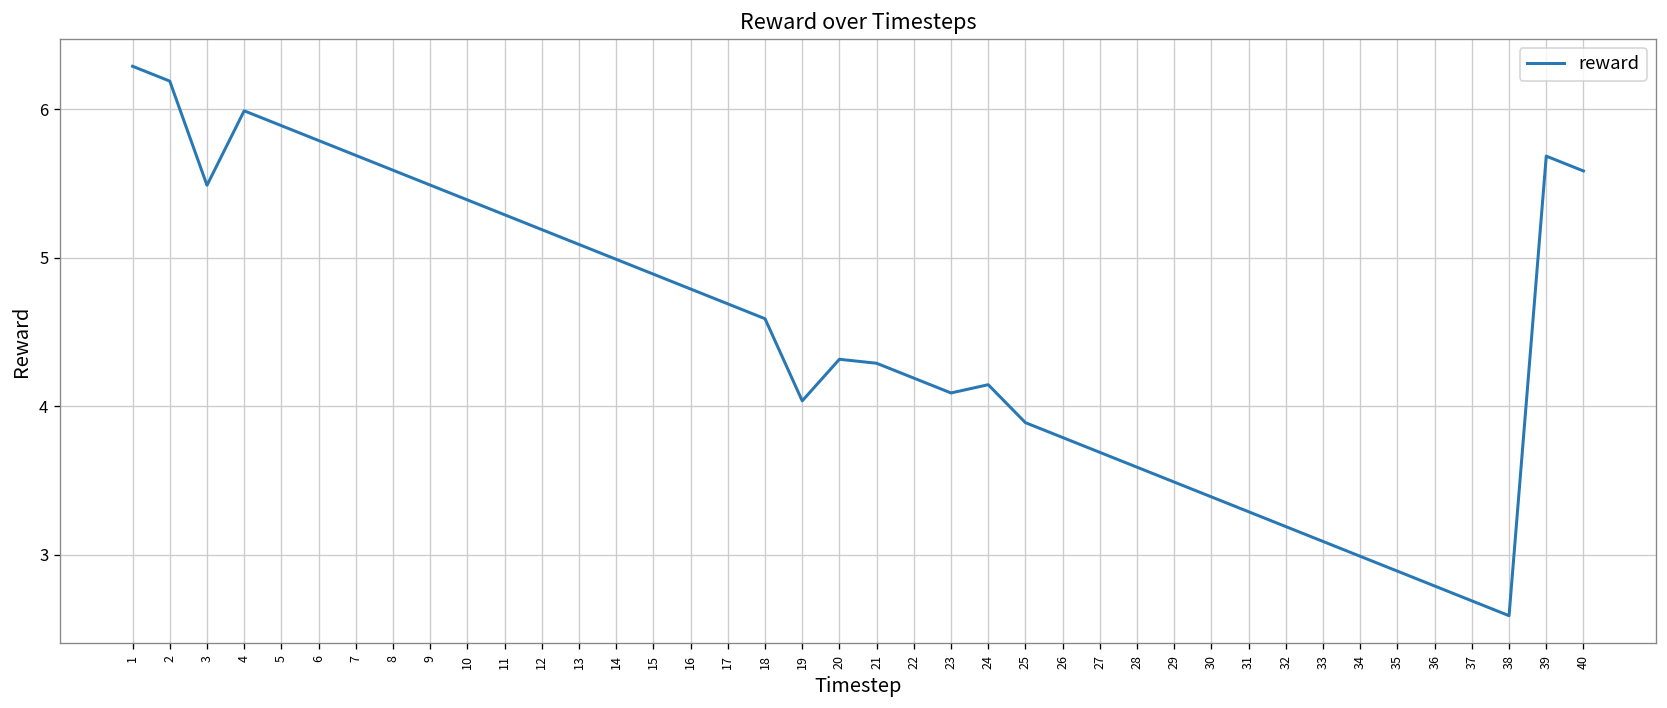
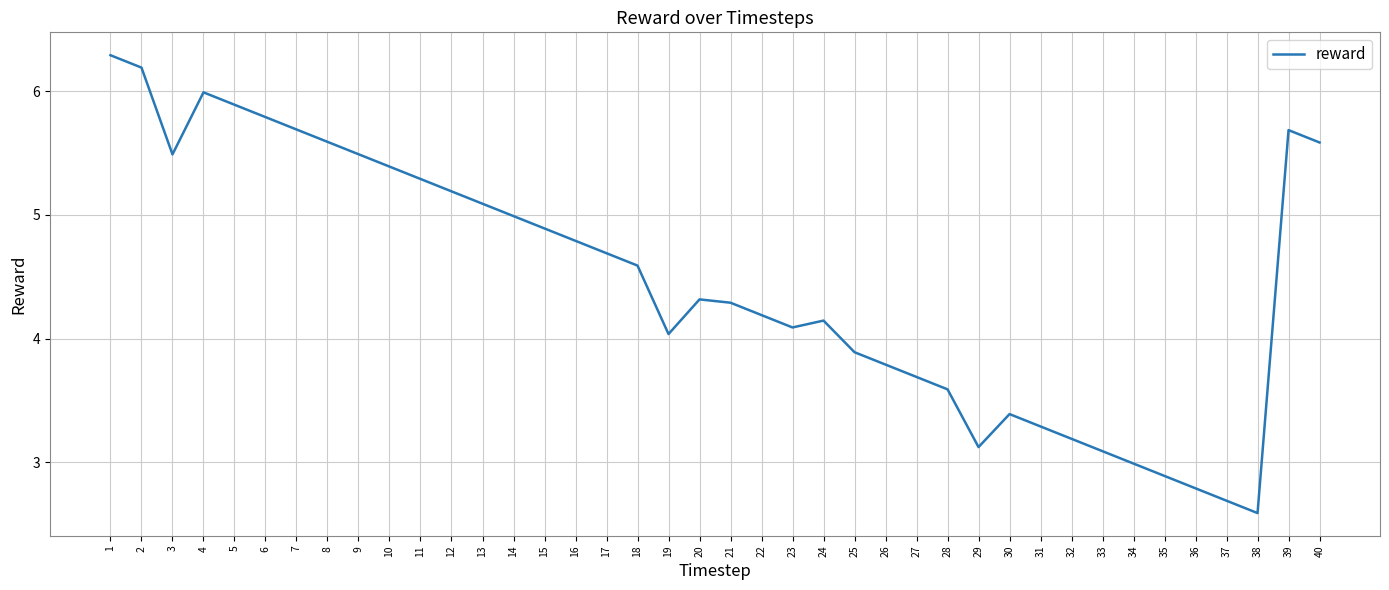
29: 3.49 -> 3.12
